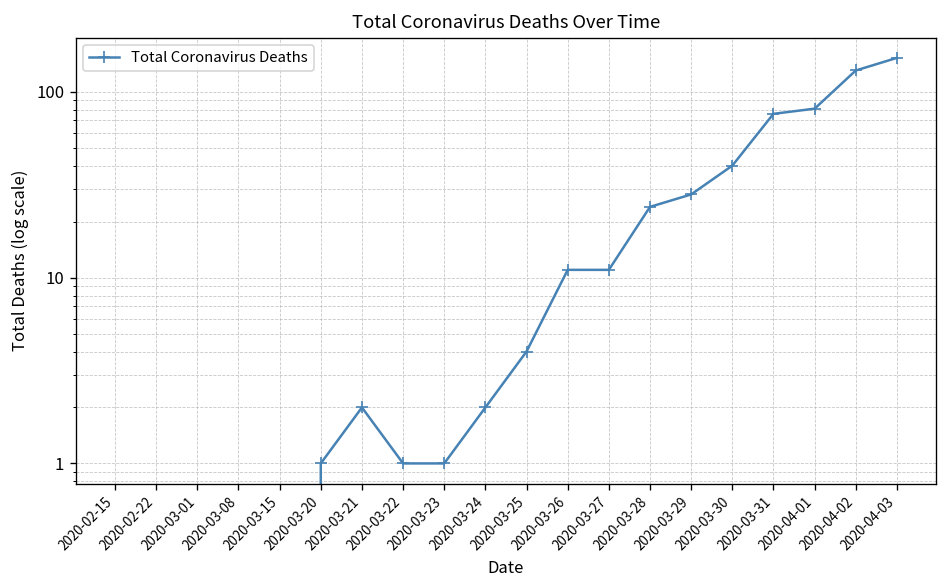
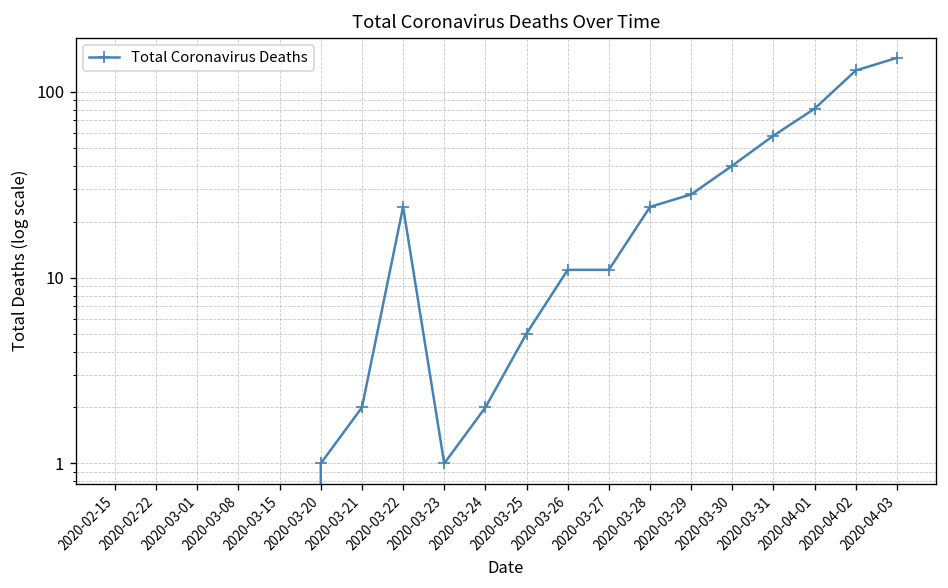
2020-03-22: 1 -> 24
2020-03-25: 4 -> 5
2020-03-31: 80 -> 58
